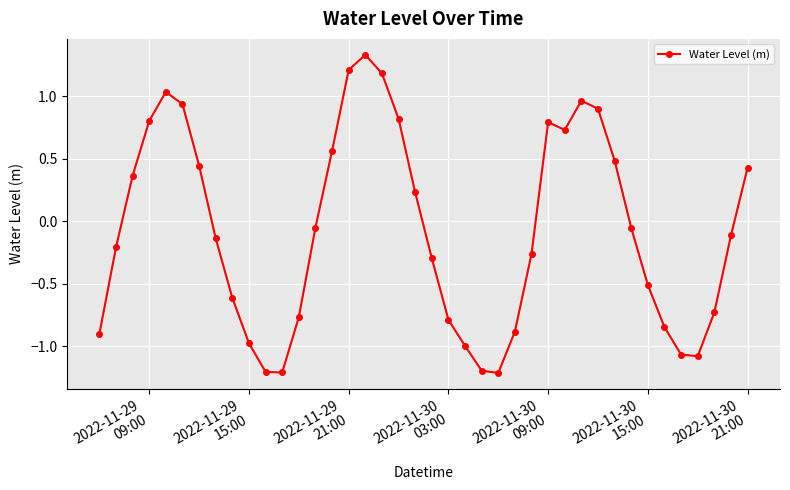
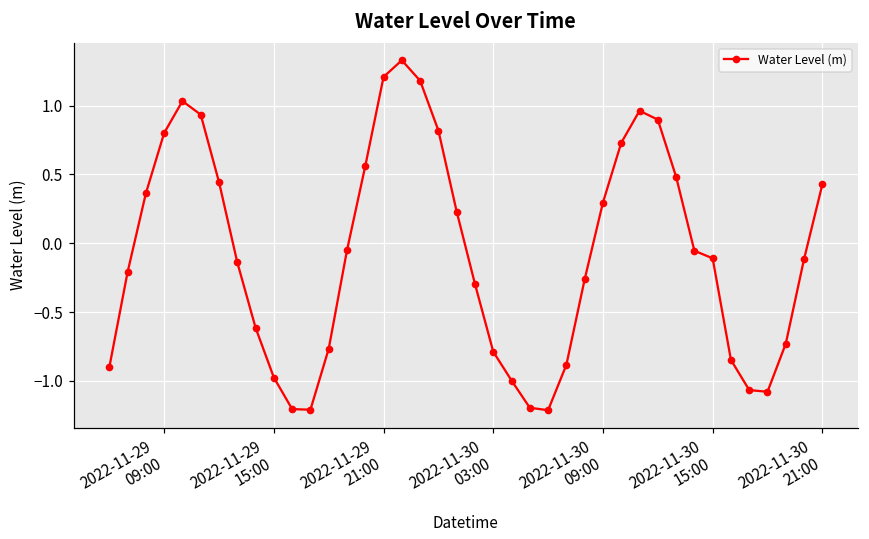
2022-11-30 09:00: 0.79 -> 0.30
2022-11-30 15:00: -0.51 -> -0.11
